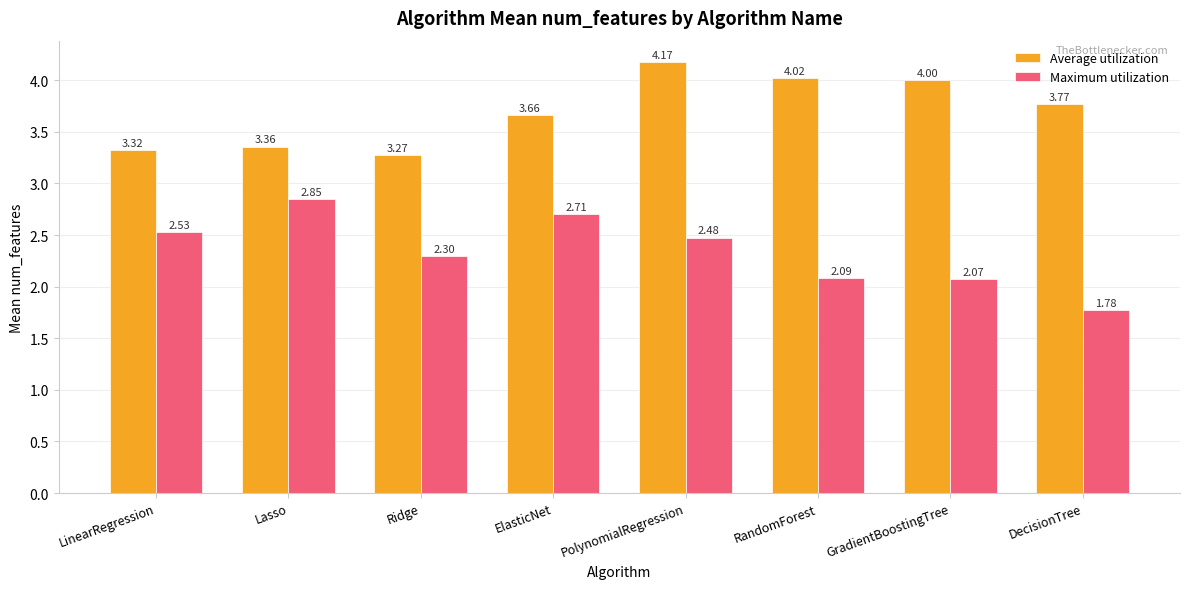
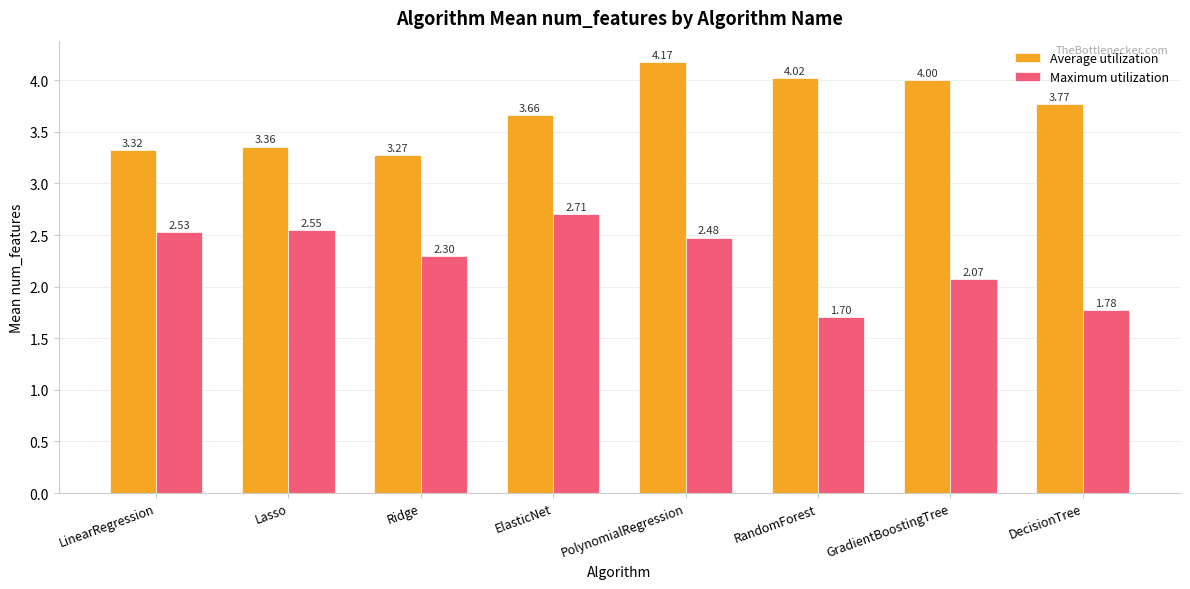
Maximum utilization, Lasso: 2.85 -> 2.55
Maximum utilization, RandomForest: 2.09 -> 1.70
